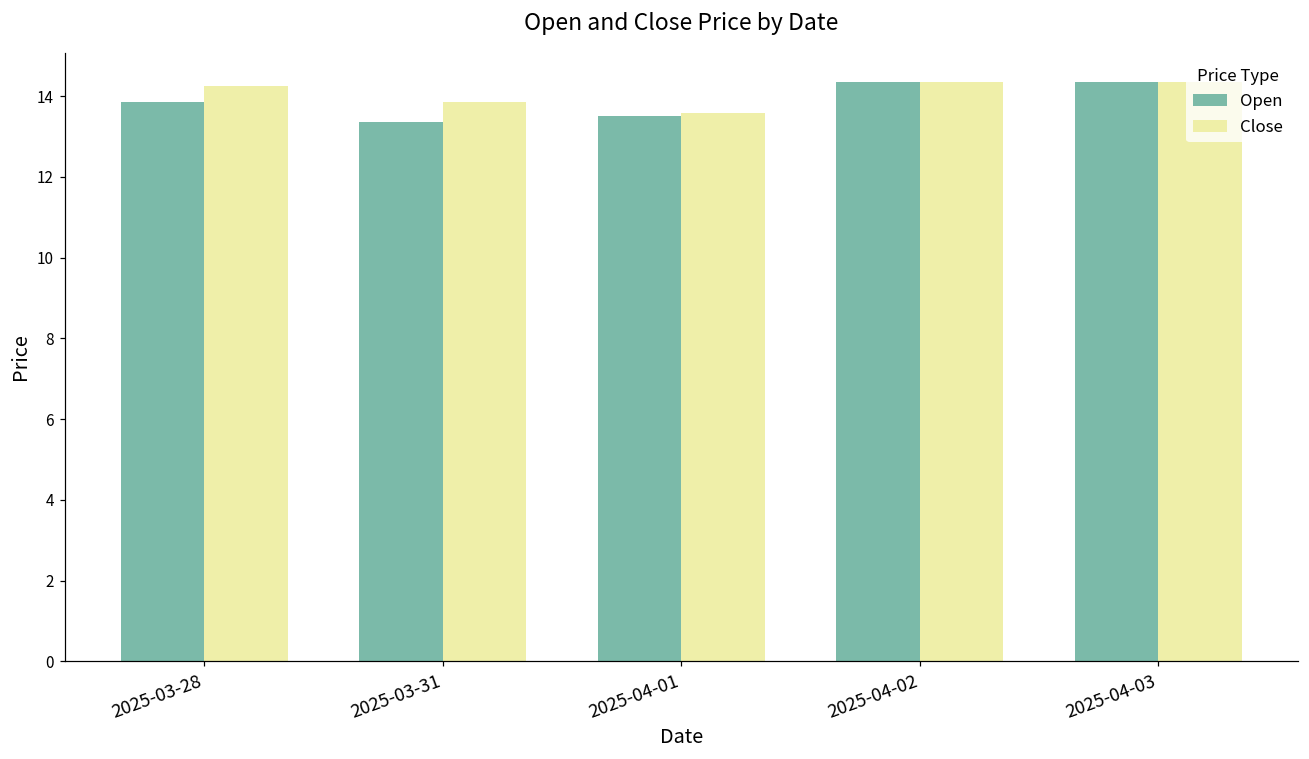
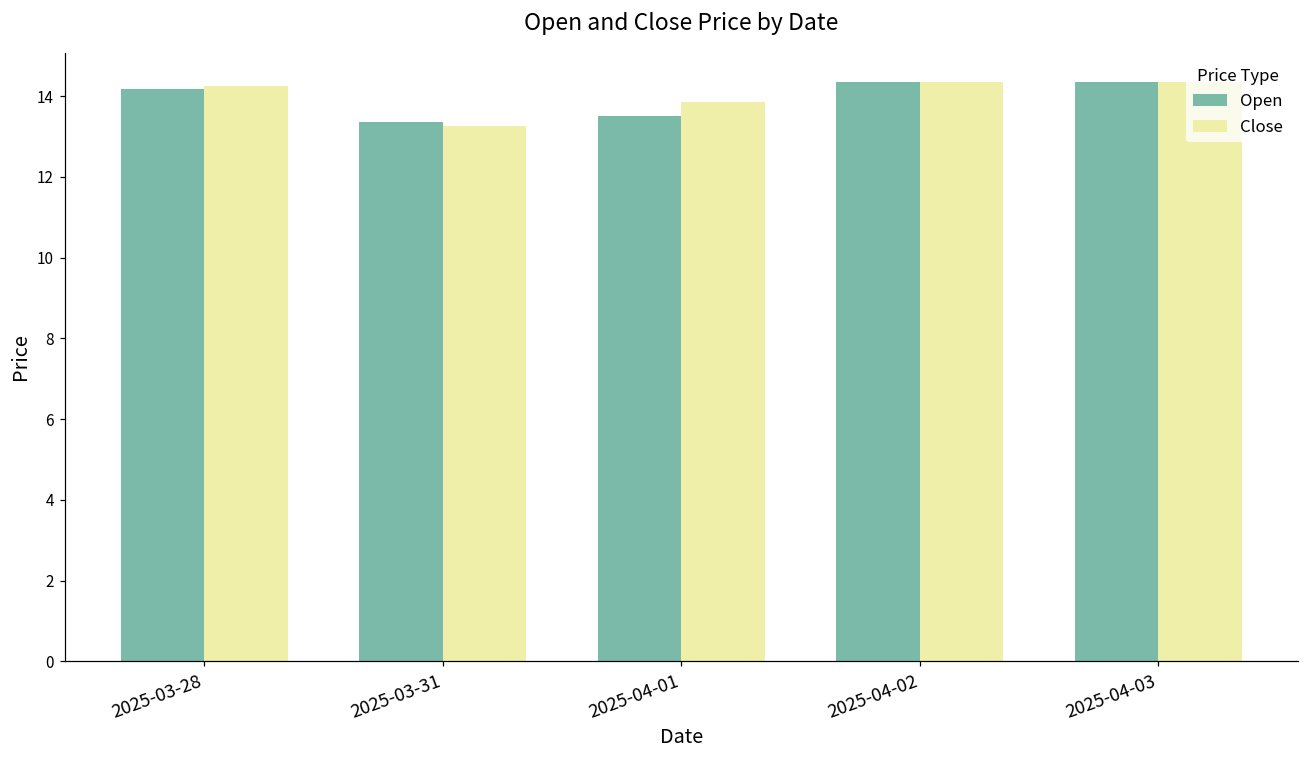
Open, 2025-03-28: 13.9 -> 14.2
Close, 2025-03-31: 13.9 -> 13.3
Close, 2025-04-01: 13.6 -> 13.9
